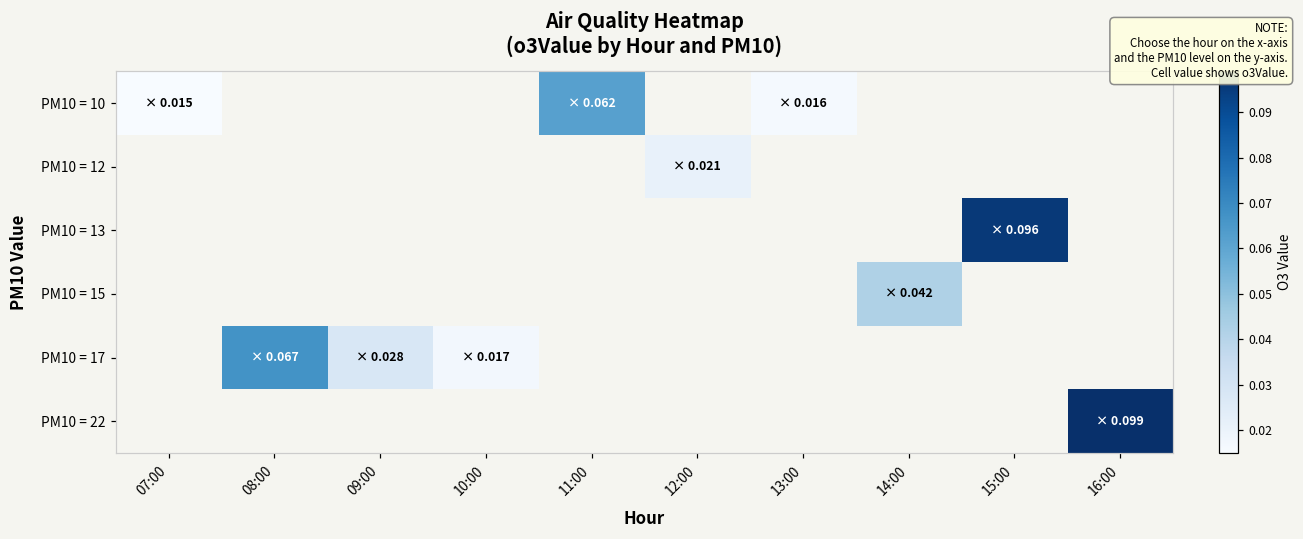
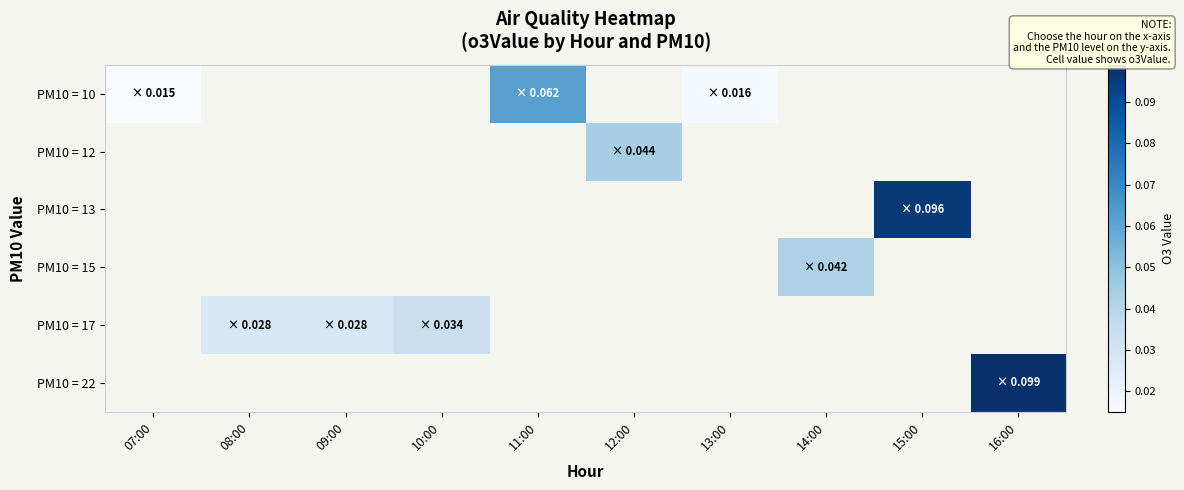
PM10 = 12, 12:00: 0.021 -> 0.044
PM10 = 17, 08:00: 0.067 -> 0.028
PM10 = 17, 10:00: 0.017 -> 0.034
